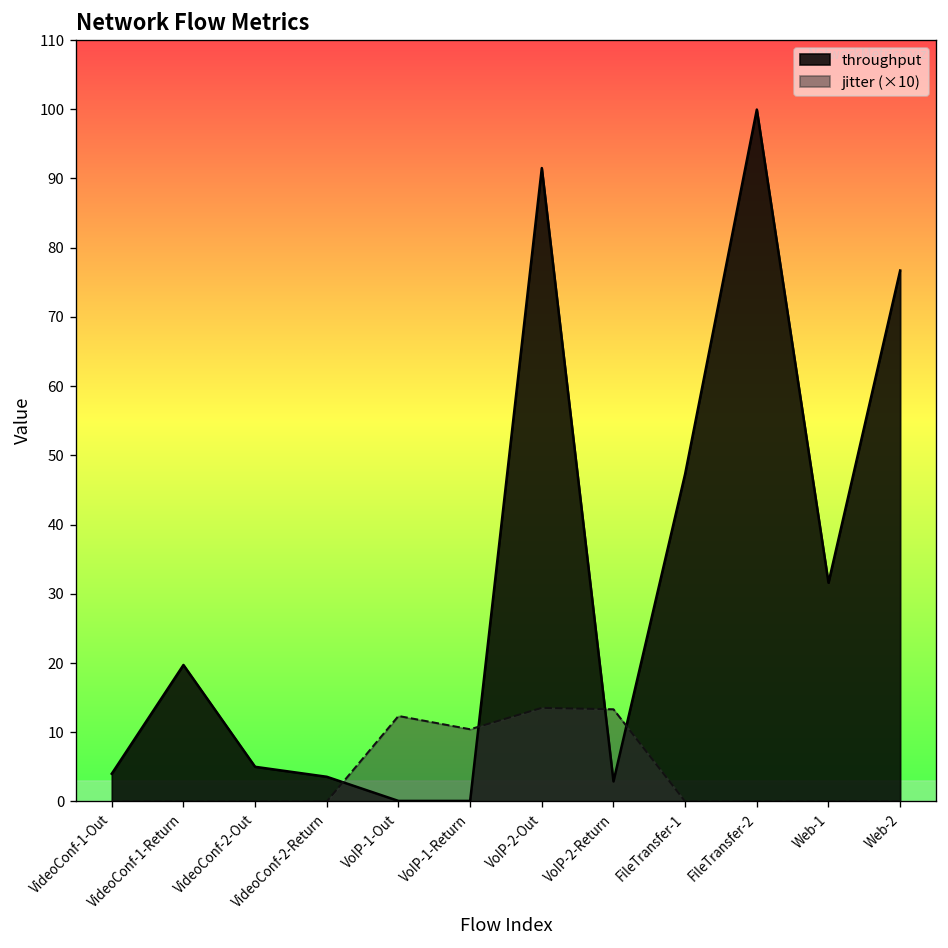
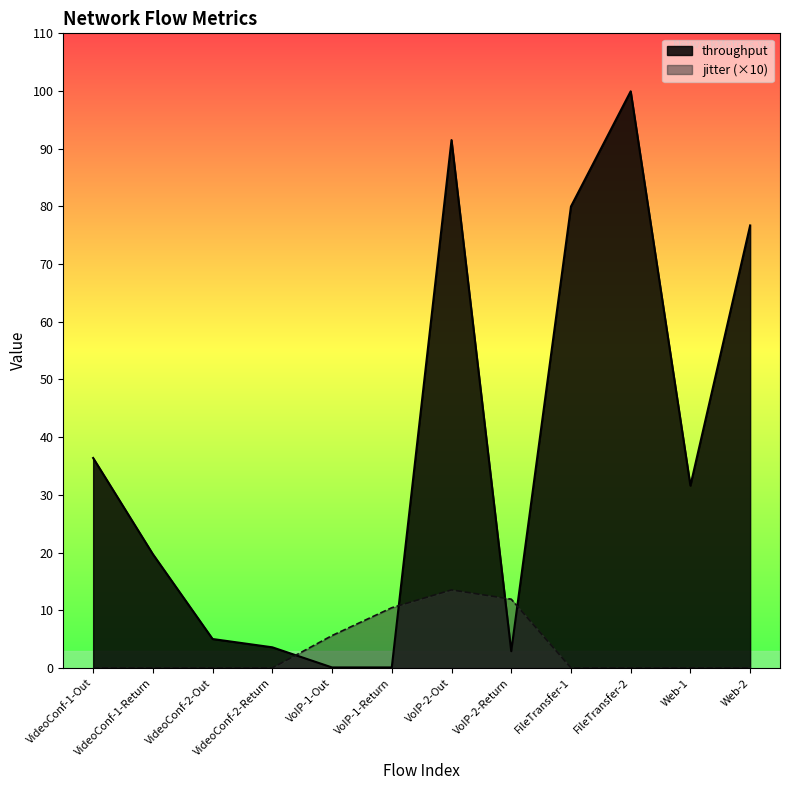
throughput, VideoConf-1-Out: 4 -> 36
jitter (×10), VoIP-1-Out: 12 -> 6
jitter (×10), VoIP-2-Return: 13 -> 12
throughput, FileTransfer-1: 47 -> 80
